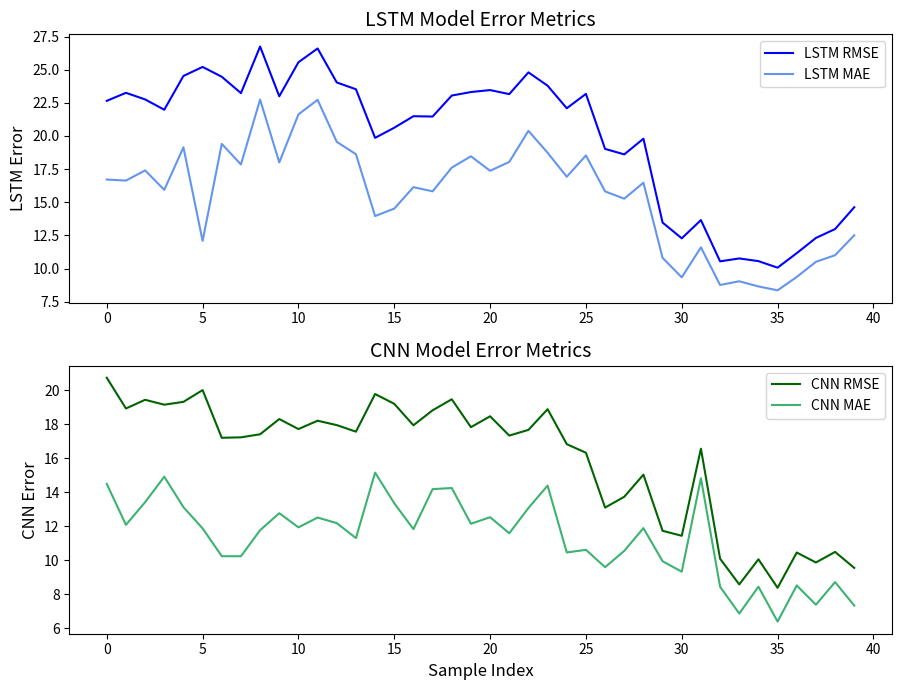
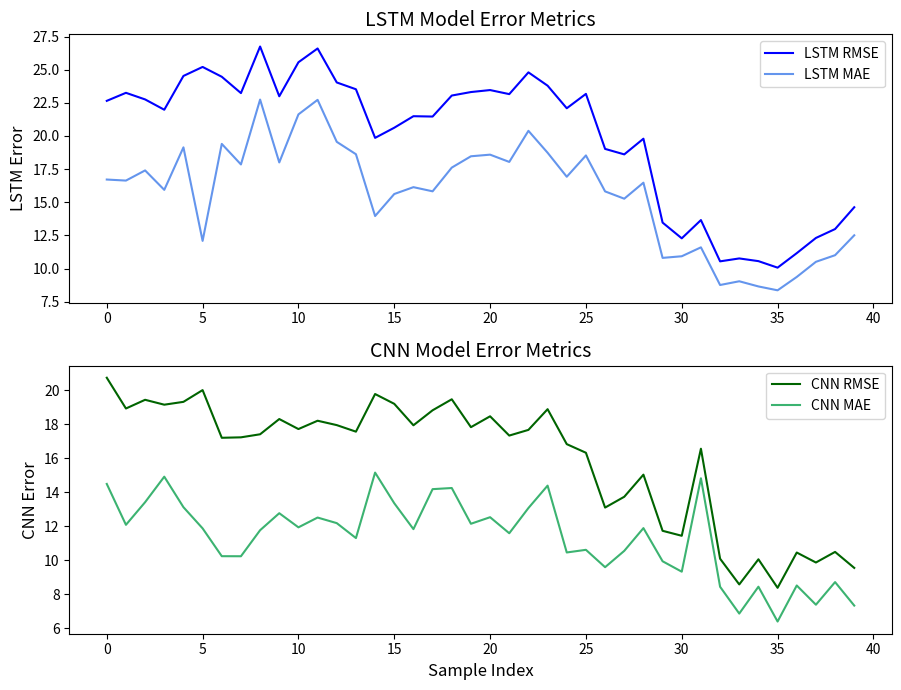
LSTM Model Error Metrics, LSTM MAE, 15: 14.5 -> 15.6
LSTM Model Error Metrics, LSTM MAE, 20: 17.4 -> 18.6
LSTM Model Error Metrics, LSTM MAE, 30: 9.3 -> 10.9
